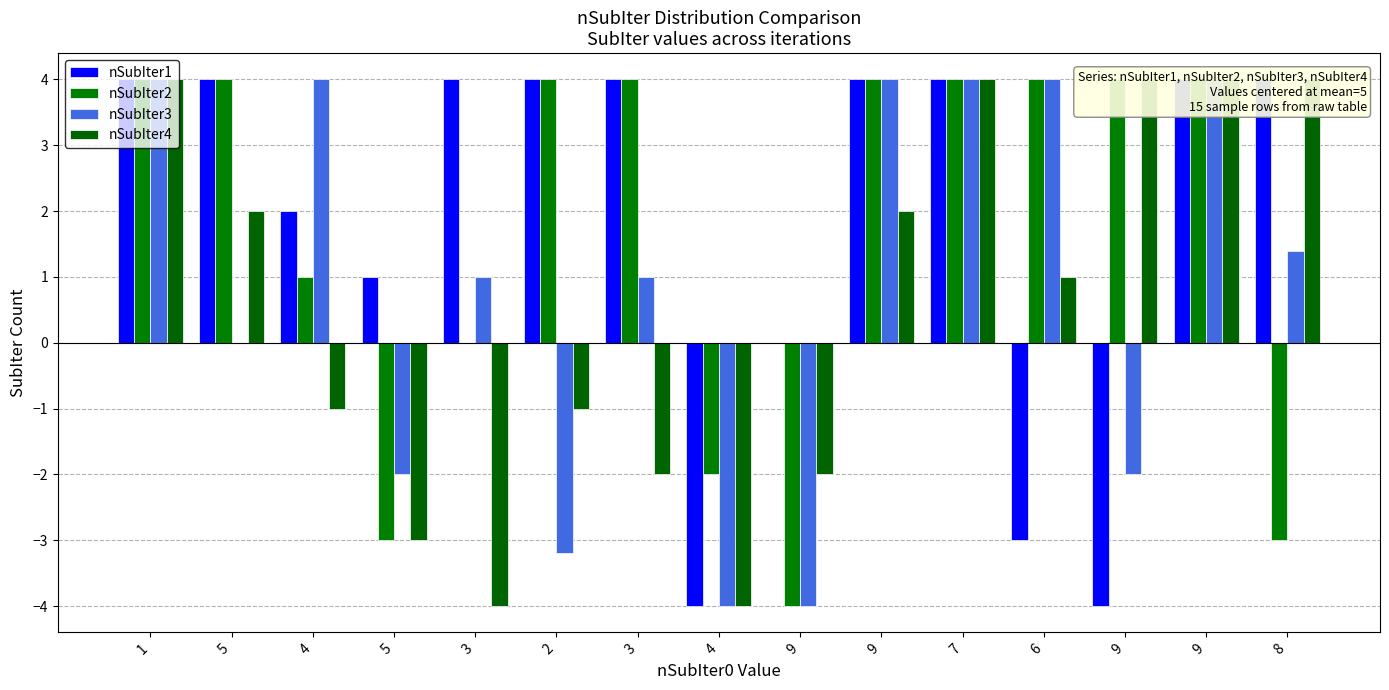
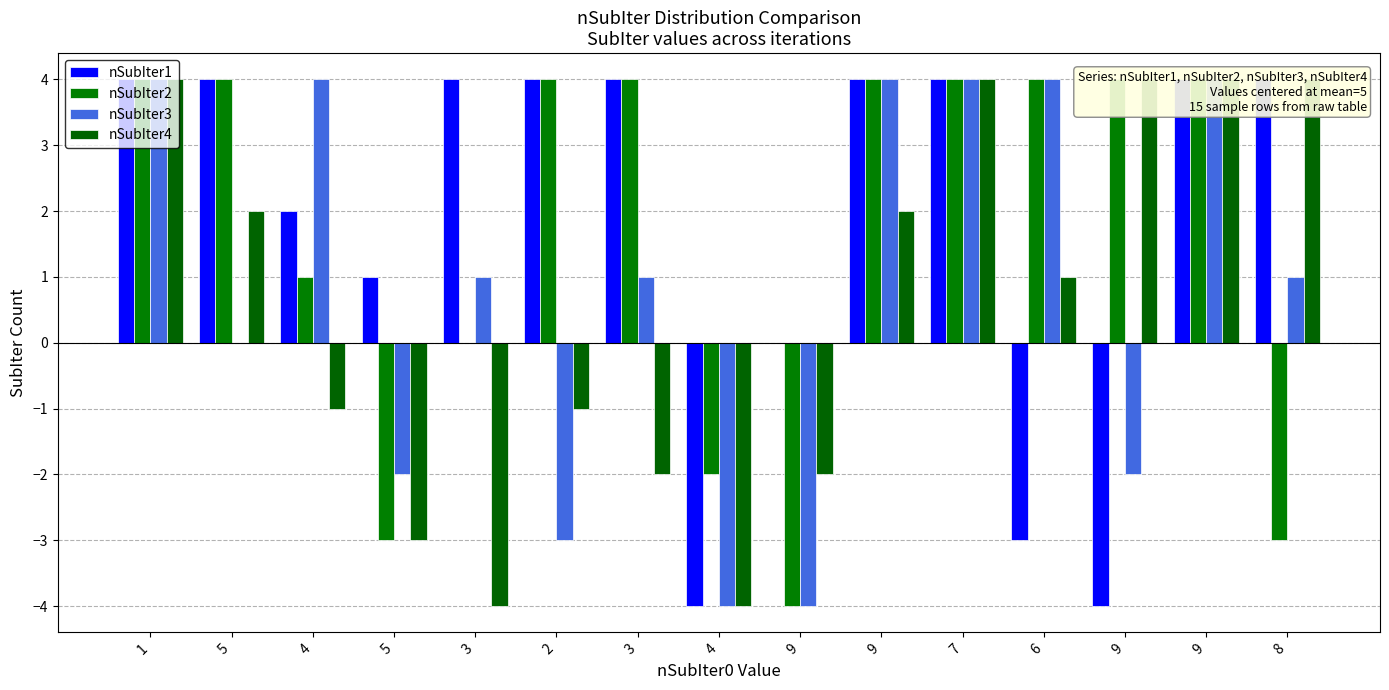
nSubIter3, 2: -3.2 -> -3.0
nSubIter3, 8: 1.4 -> 1.0
